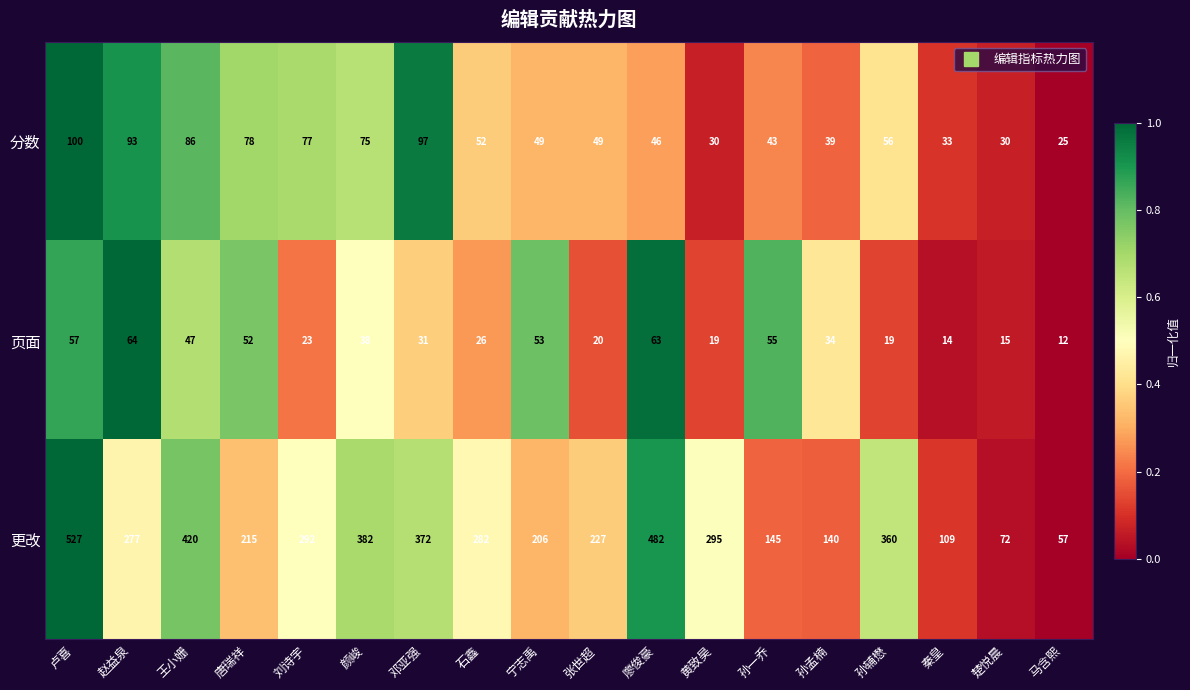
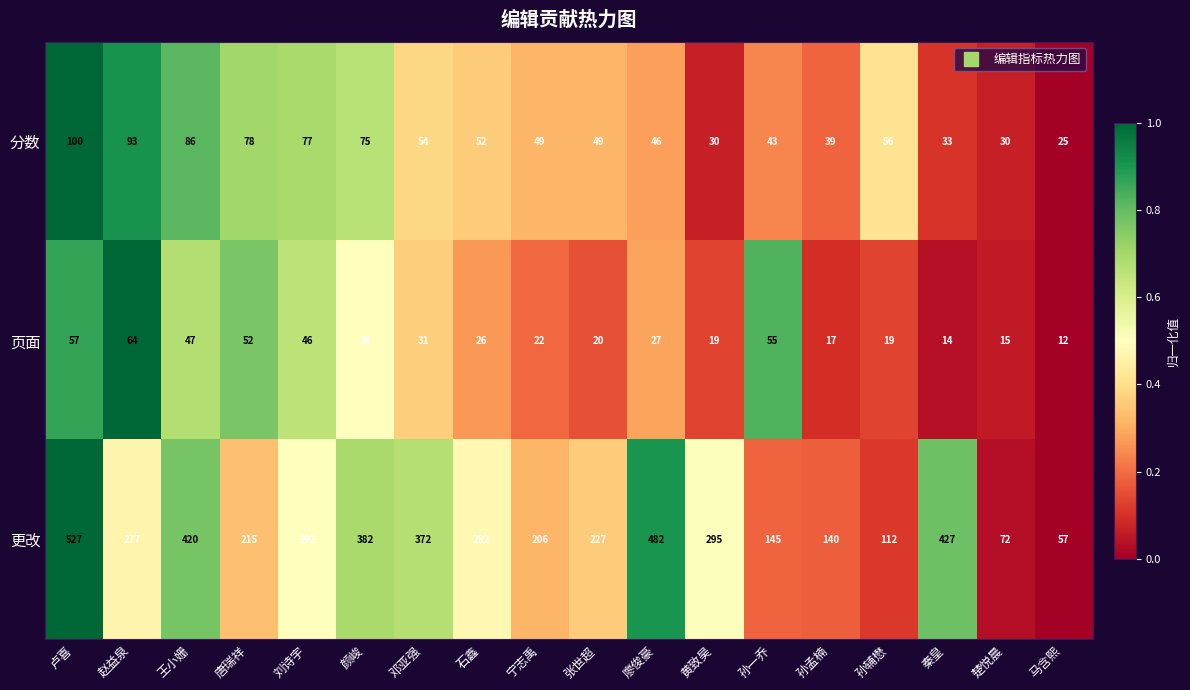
分数, 邓亚强: 97 -> 54
页面, 刘诗宇: 23 -> 46
页面, 宁志禹: 53 -> 22
页面, 廖俊豪: 63 -> 27
页面, 孙孟楠: 34 -> 17
更改, 孙辅懋: 360 -> 112
更改, 秦皇: 109 -> 427
